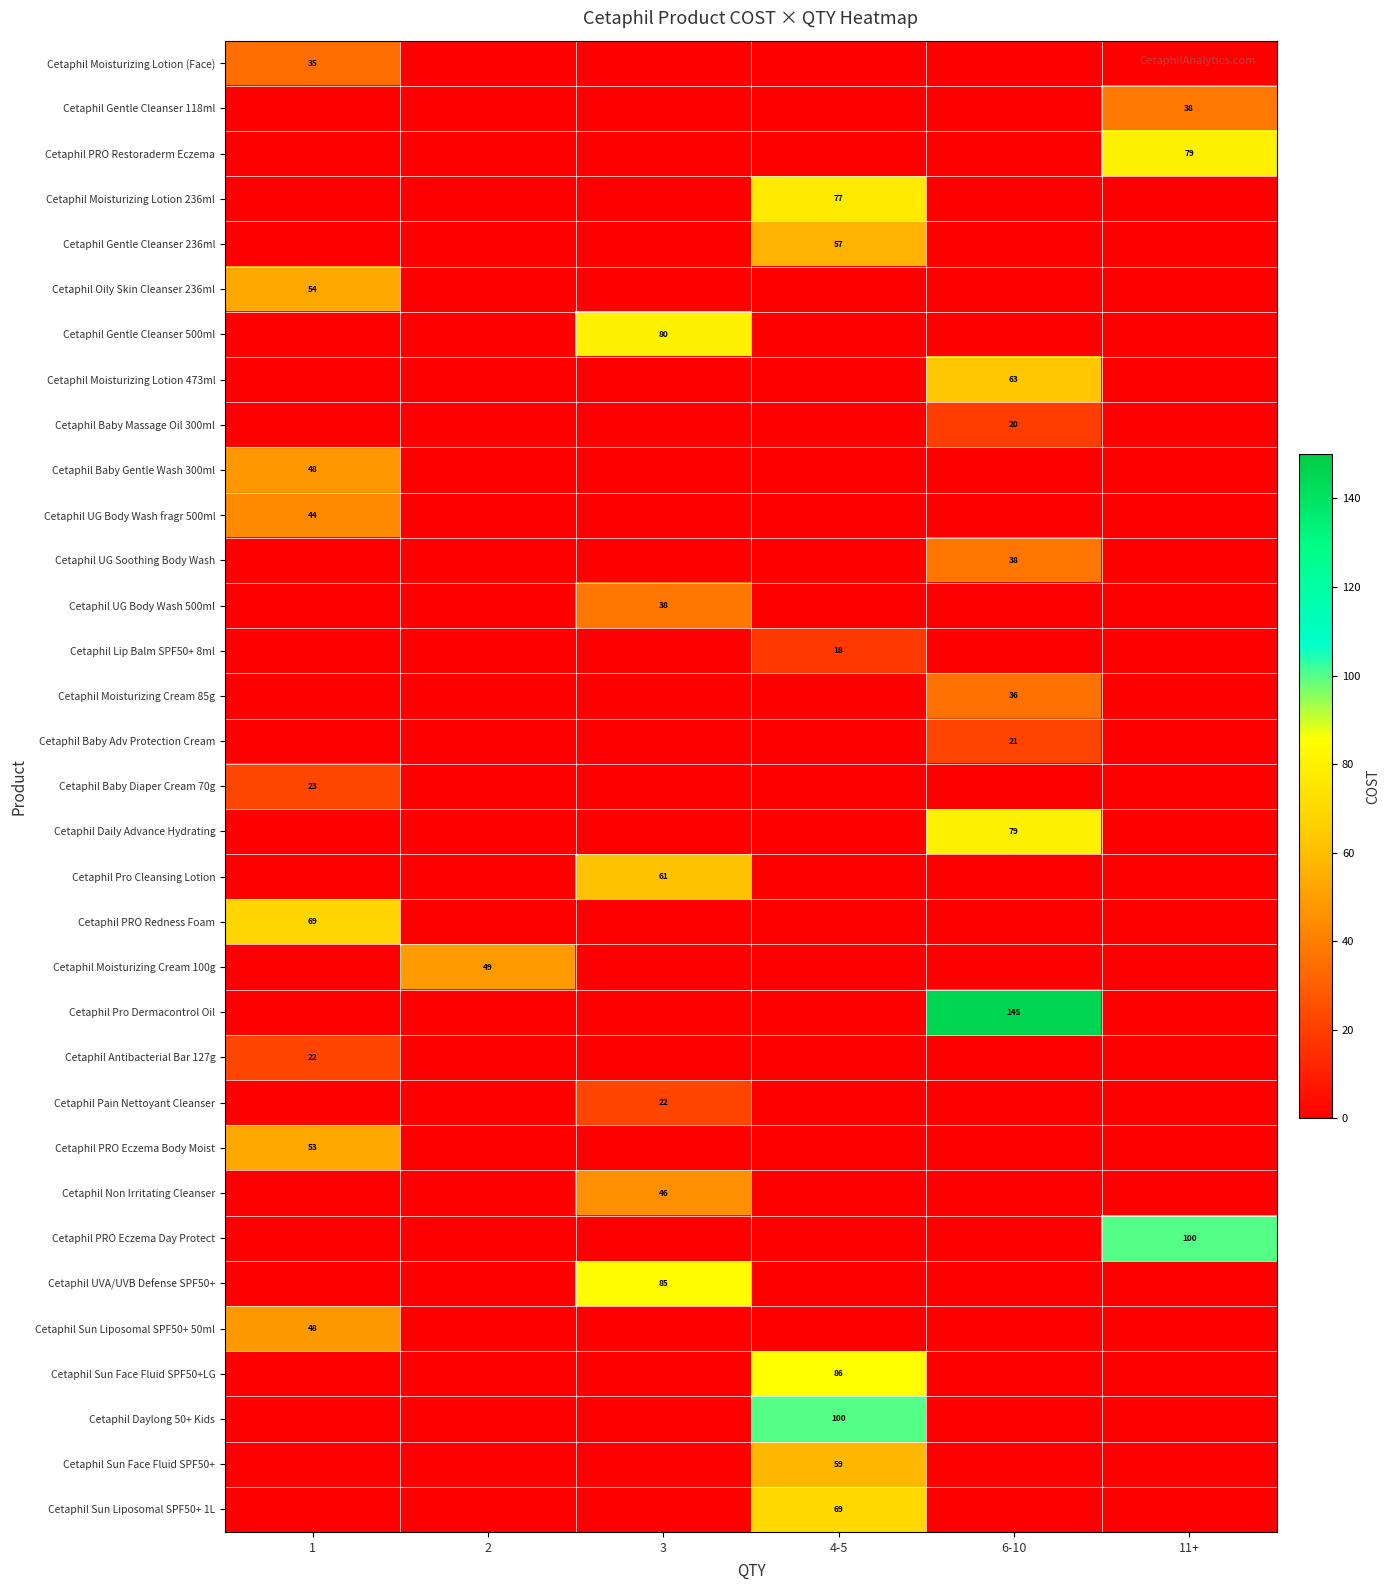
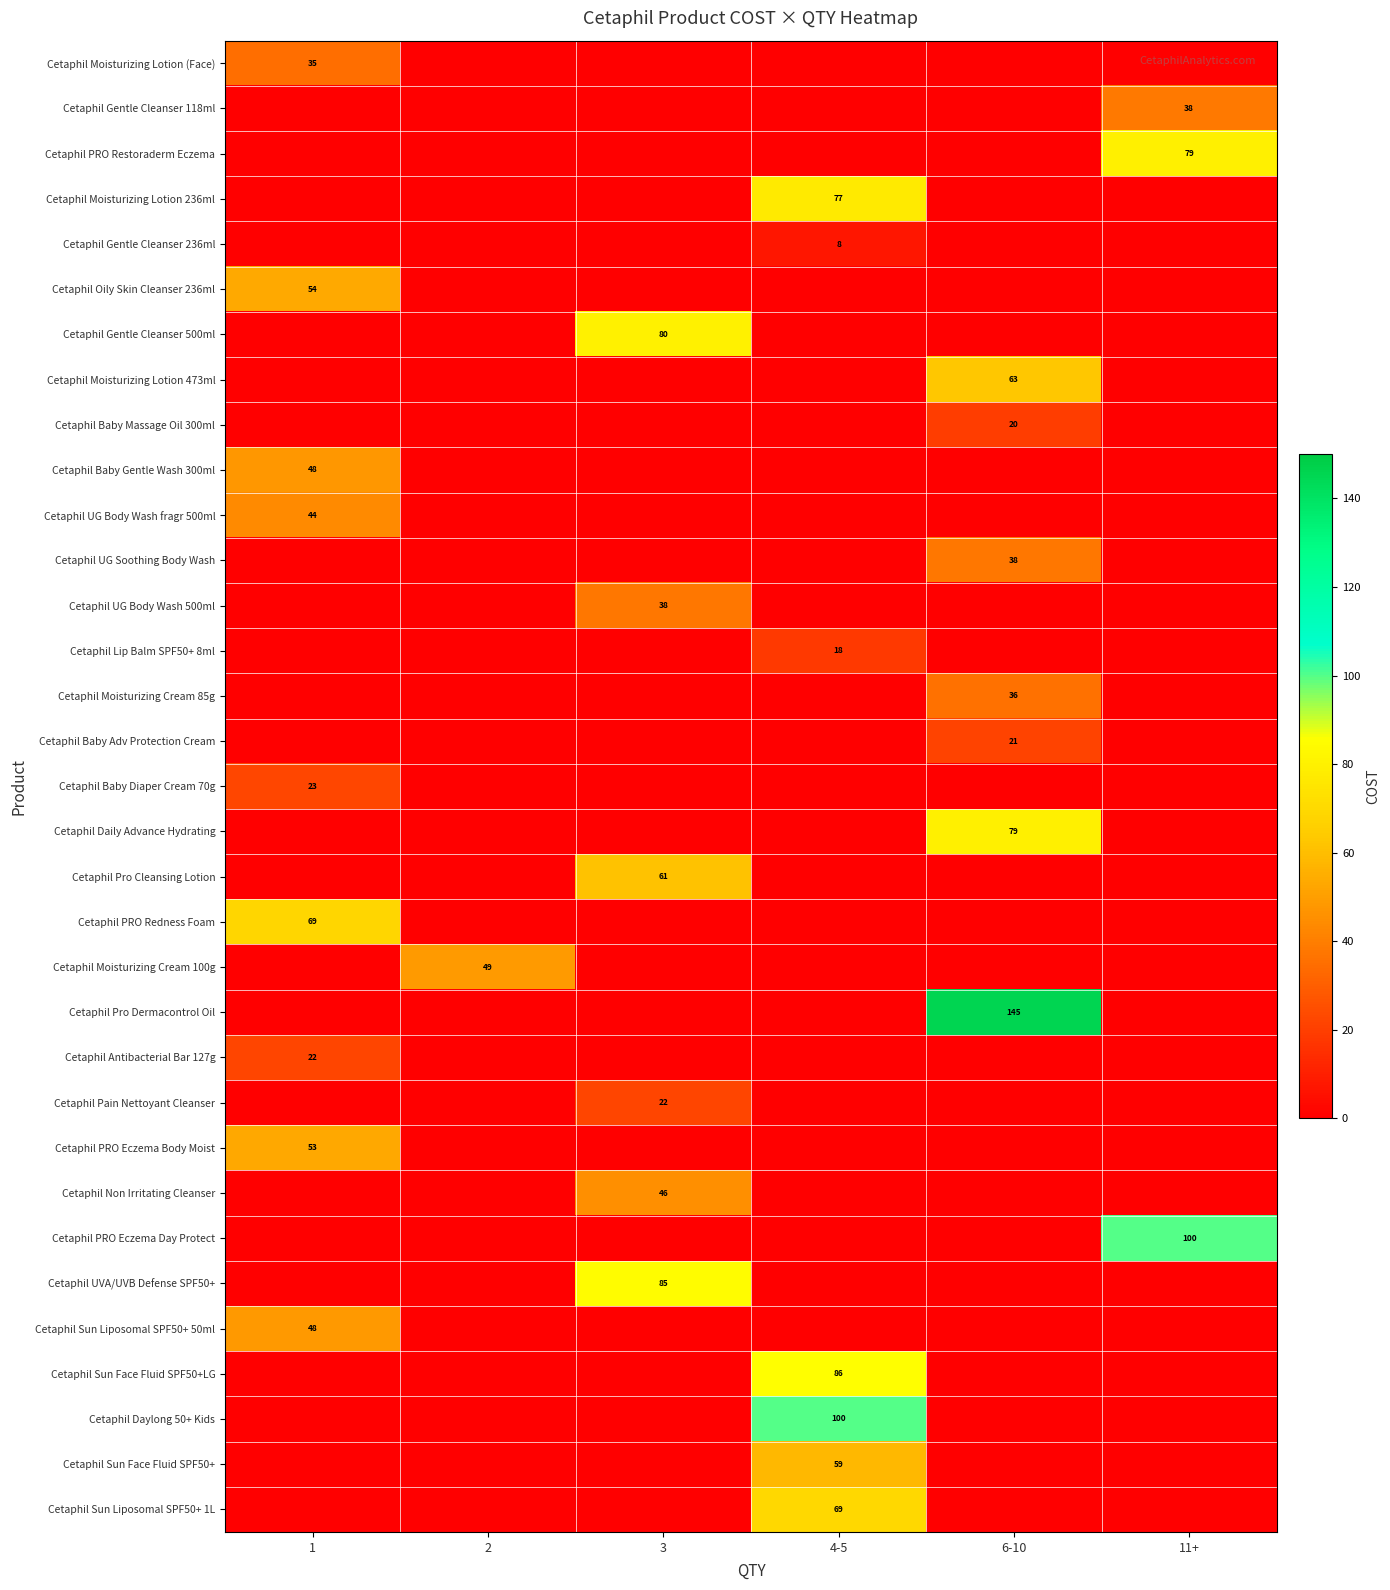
Cetaphil Gentle Cleanser 236ml, 4-5: 57 -> 8
